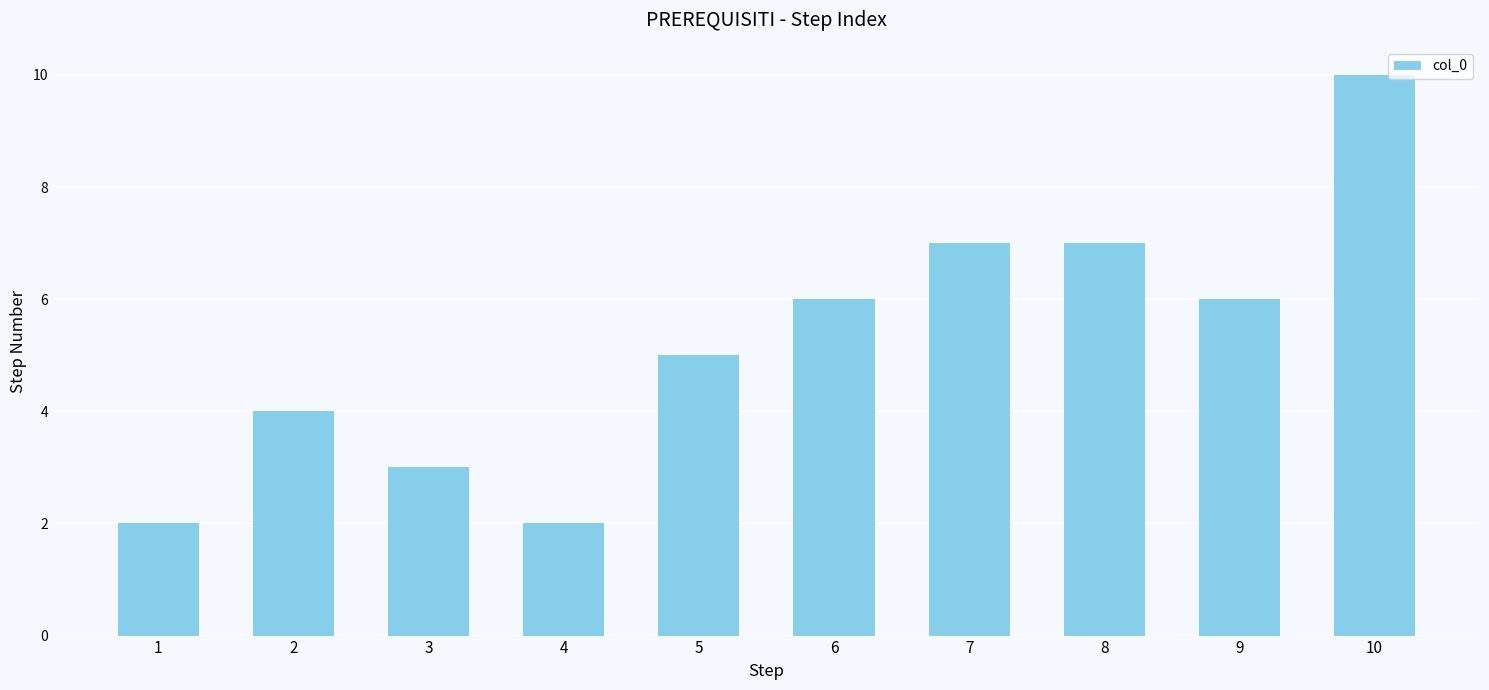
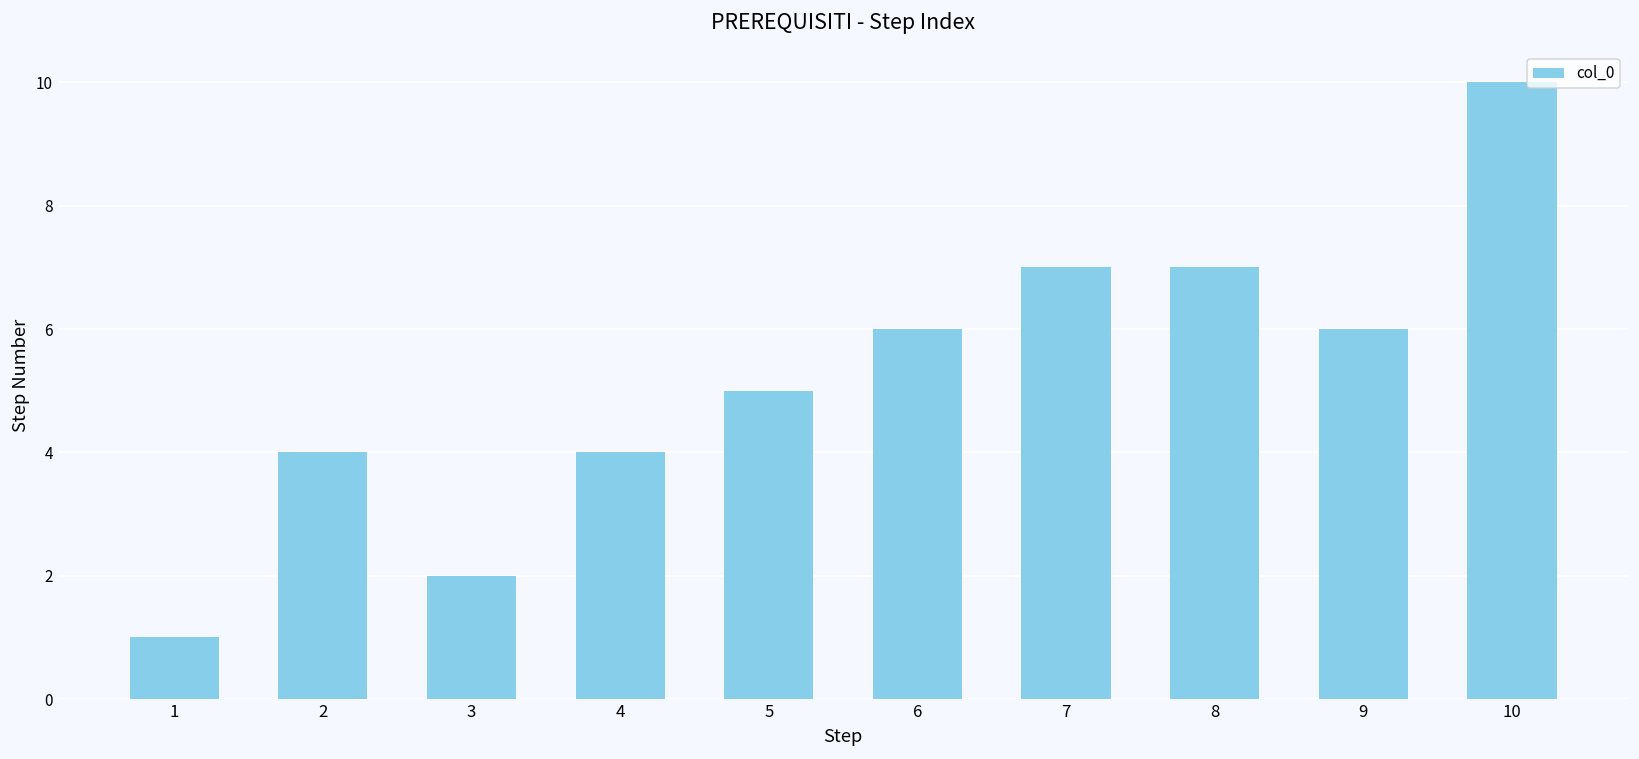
1: 2 -> 1
3: 3 -> 2
4: 2 -> 4
